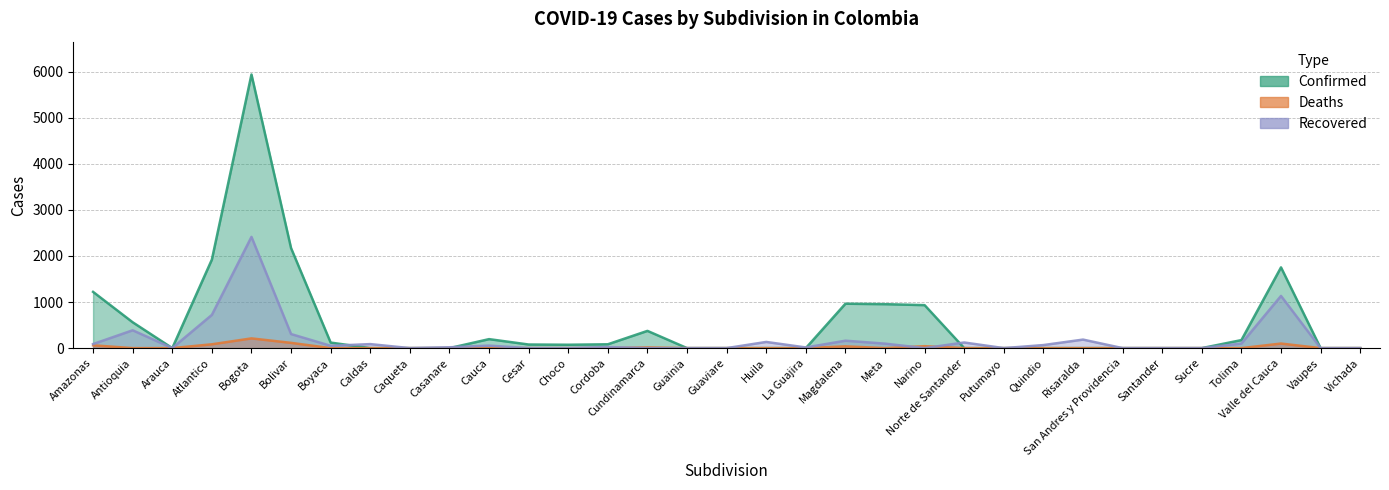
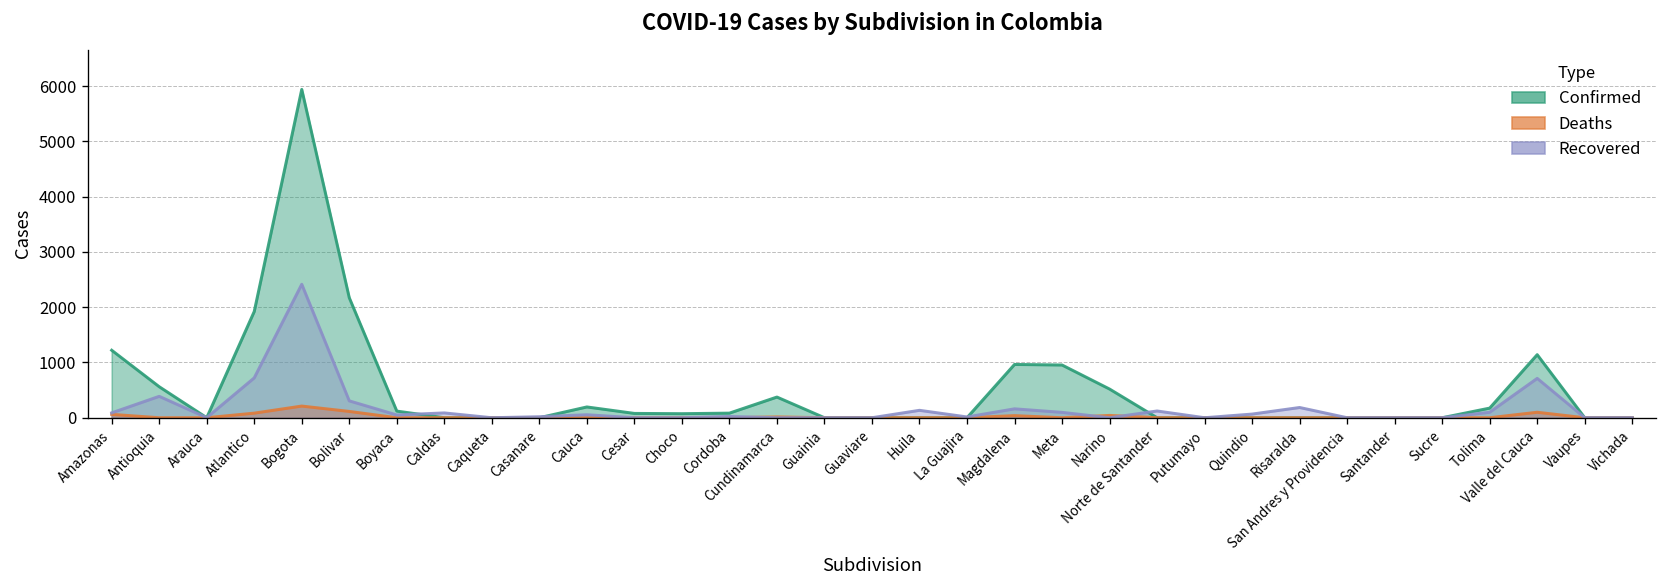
Confirmed, Narino: 900 -> 500
Confirmed, Valle del Cauca: 1800 -> 1100
Recovered, Valle del Cauca: 1100 -> 700
